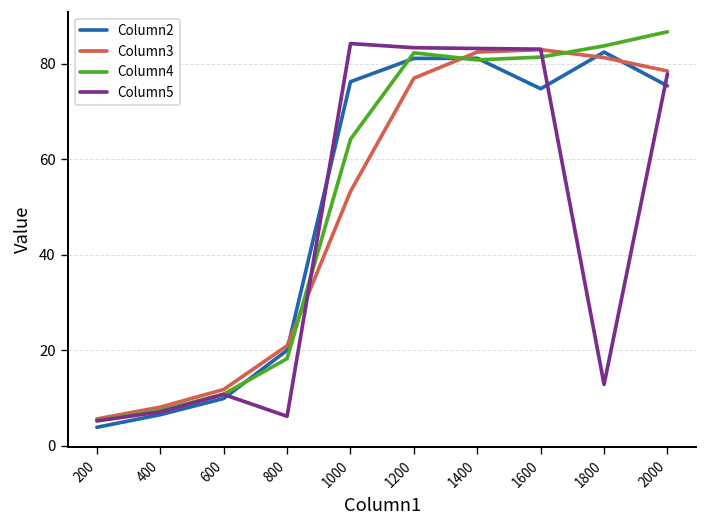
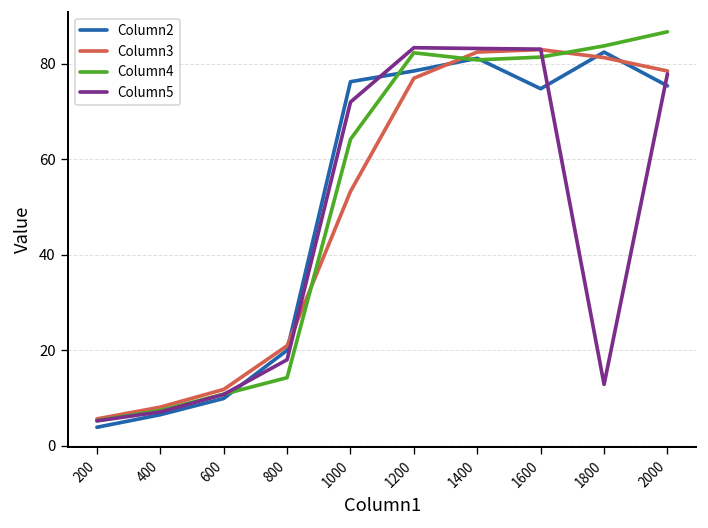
Column4, 800: 18 -> 14
Column5, 800: 6 -> 18
Column5, 1000: 84 -> 72
Column2, 1200: 81 -> 78
